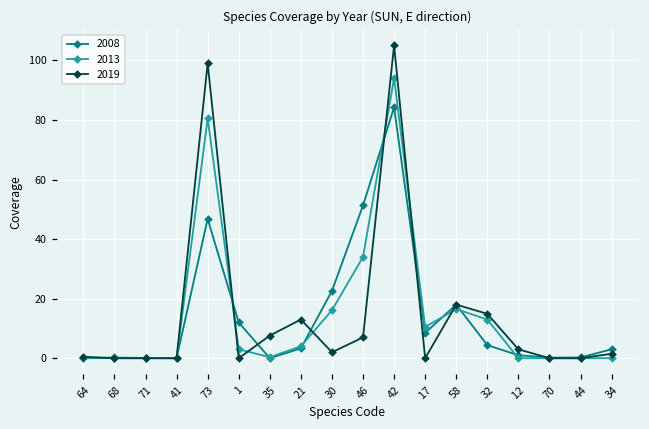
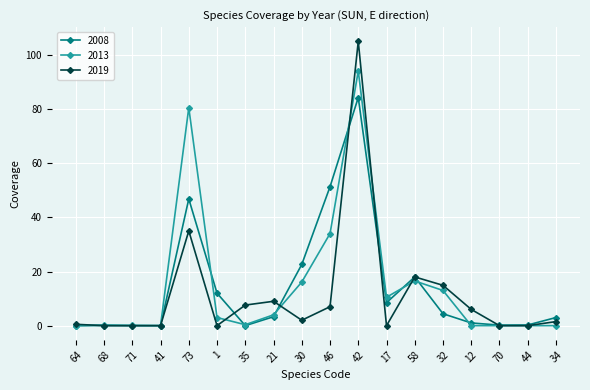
2019, 73: 99 -> 35
2019, 21: 13 -> 9
2019, 12: 3 -> 6
